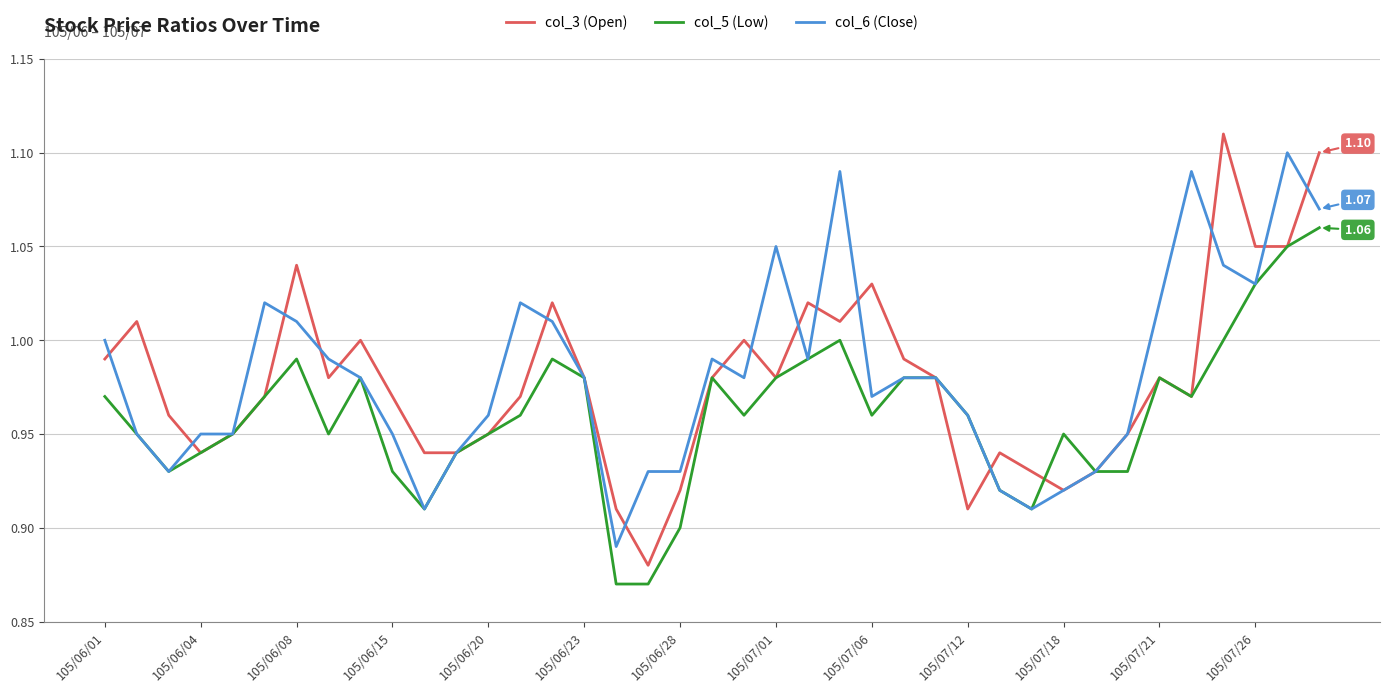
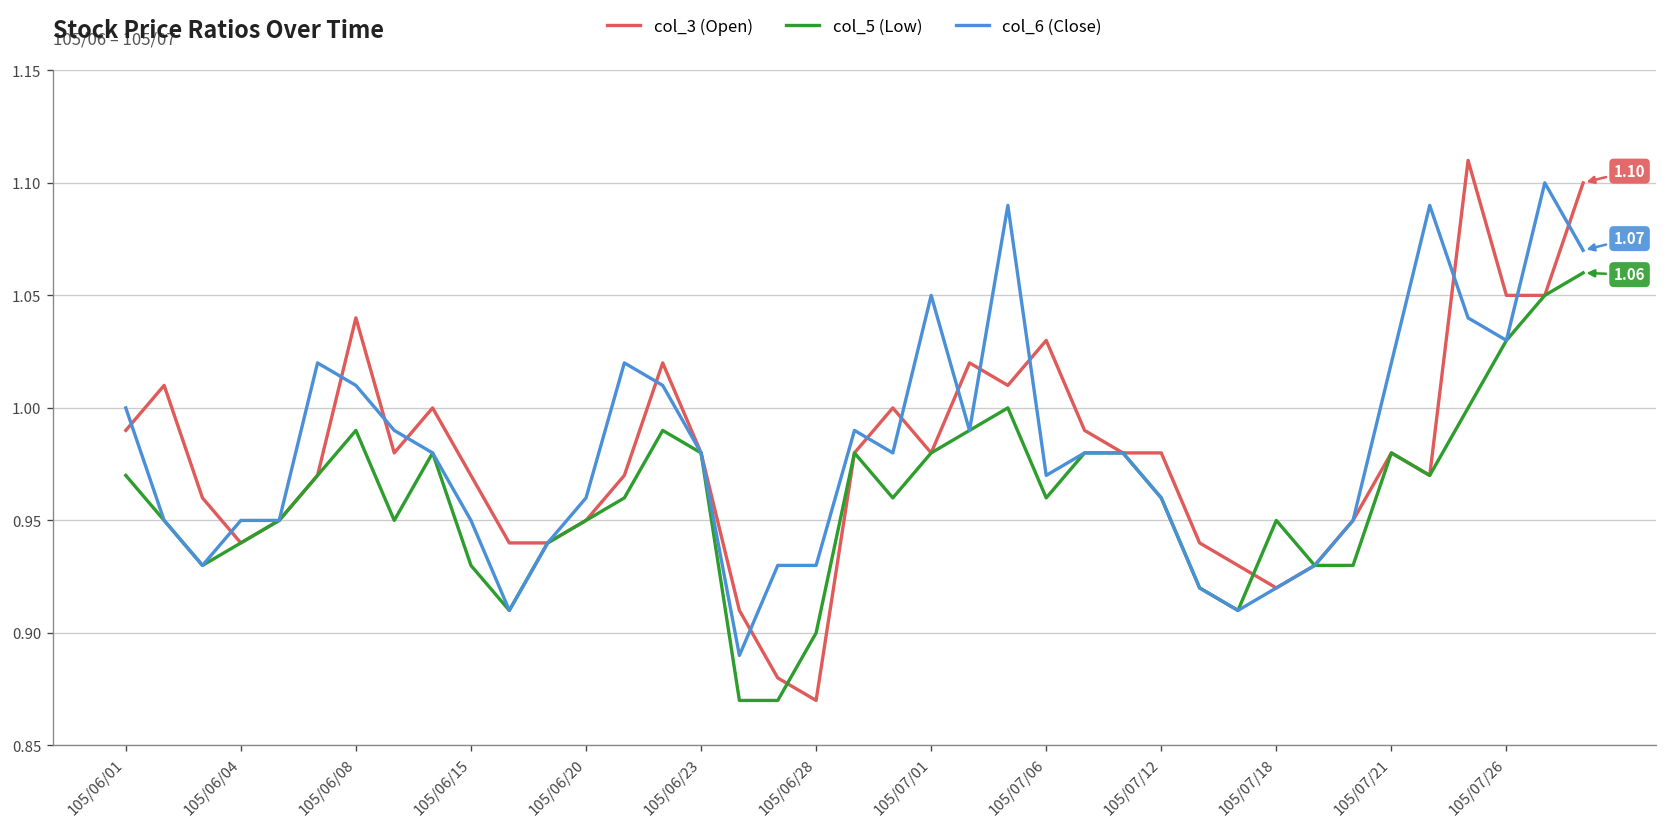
col_3 (Open), 105/06/28: 0.92 -> 0.87
col_3 (Open), 105/07/12: 0.91 -> 0.98
